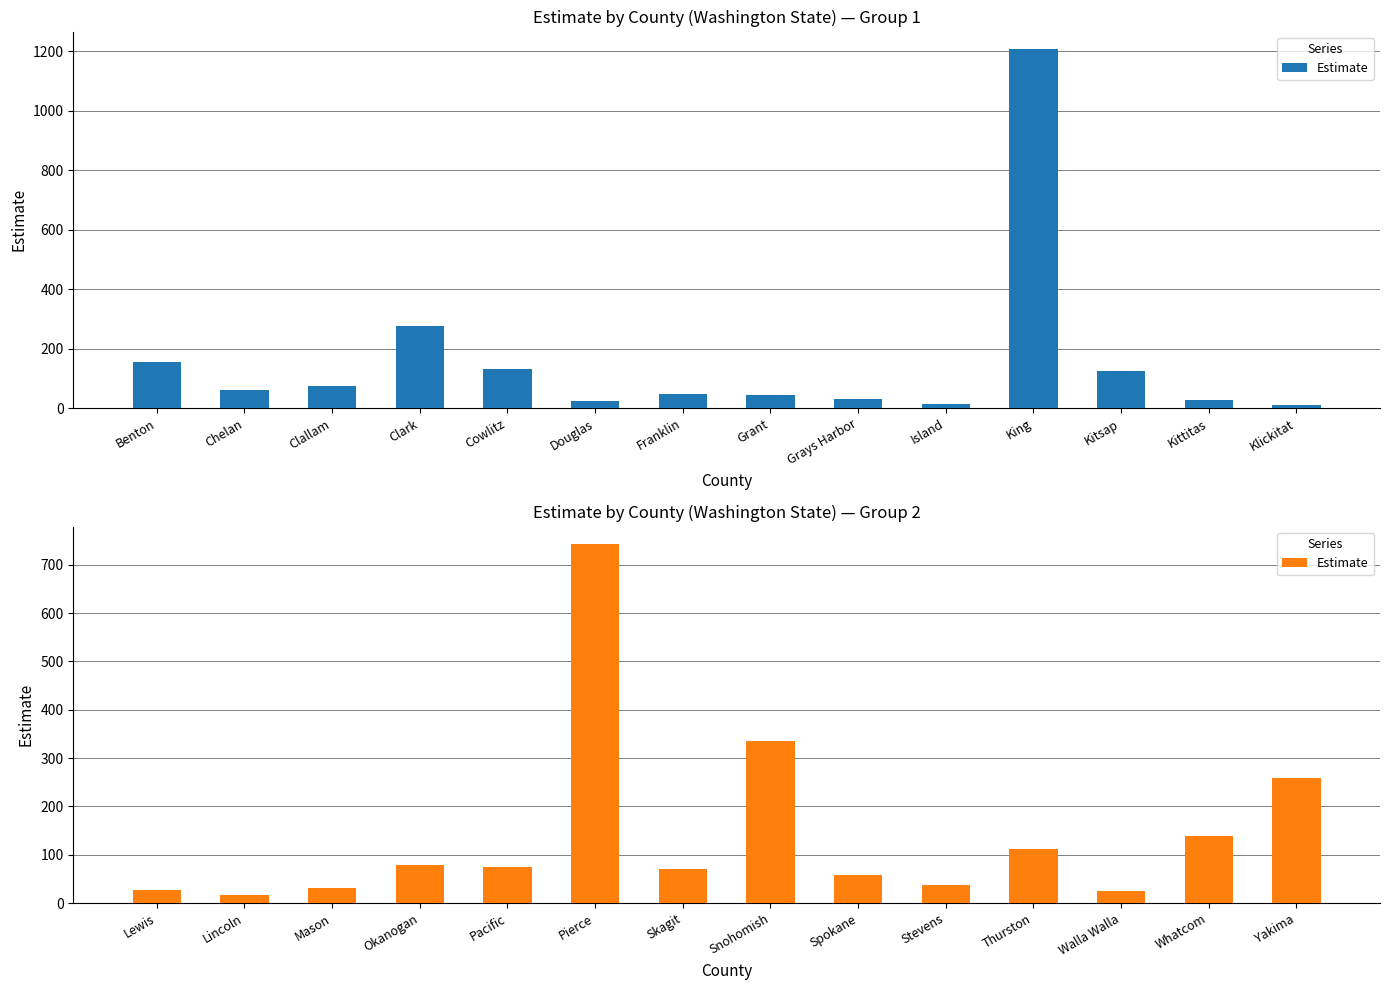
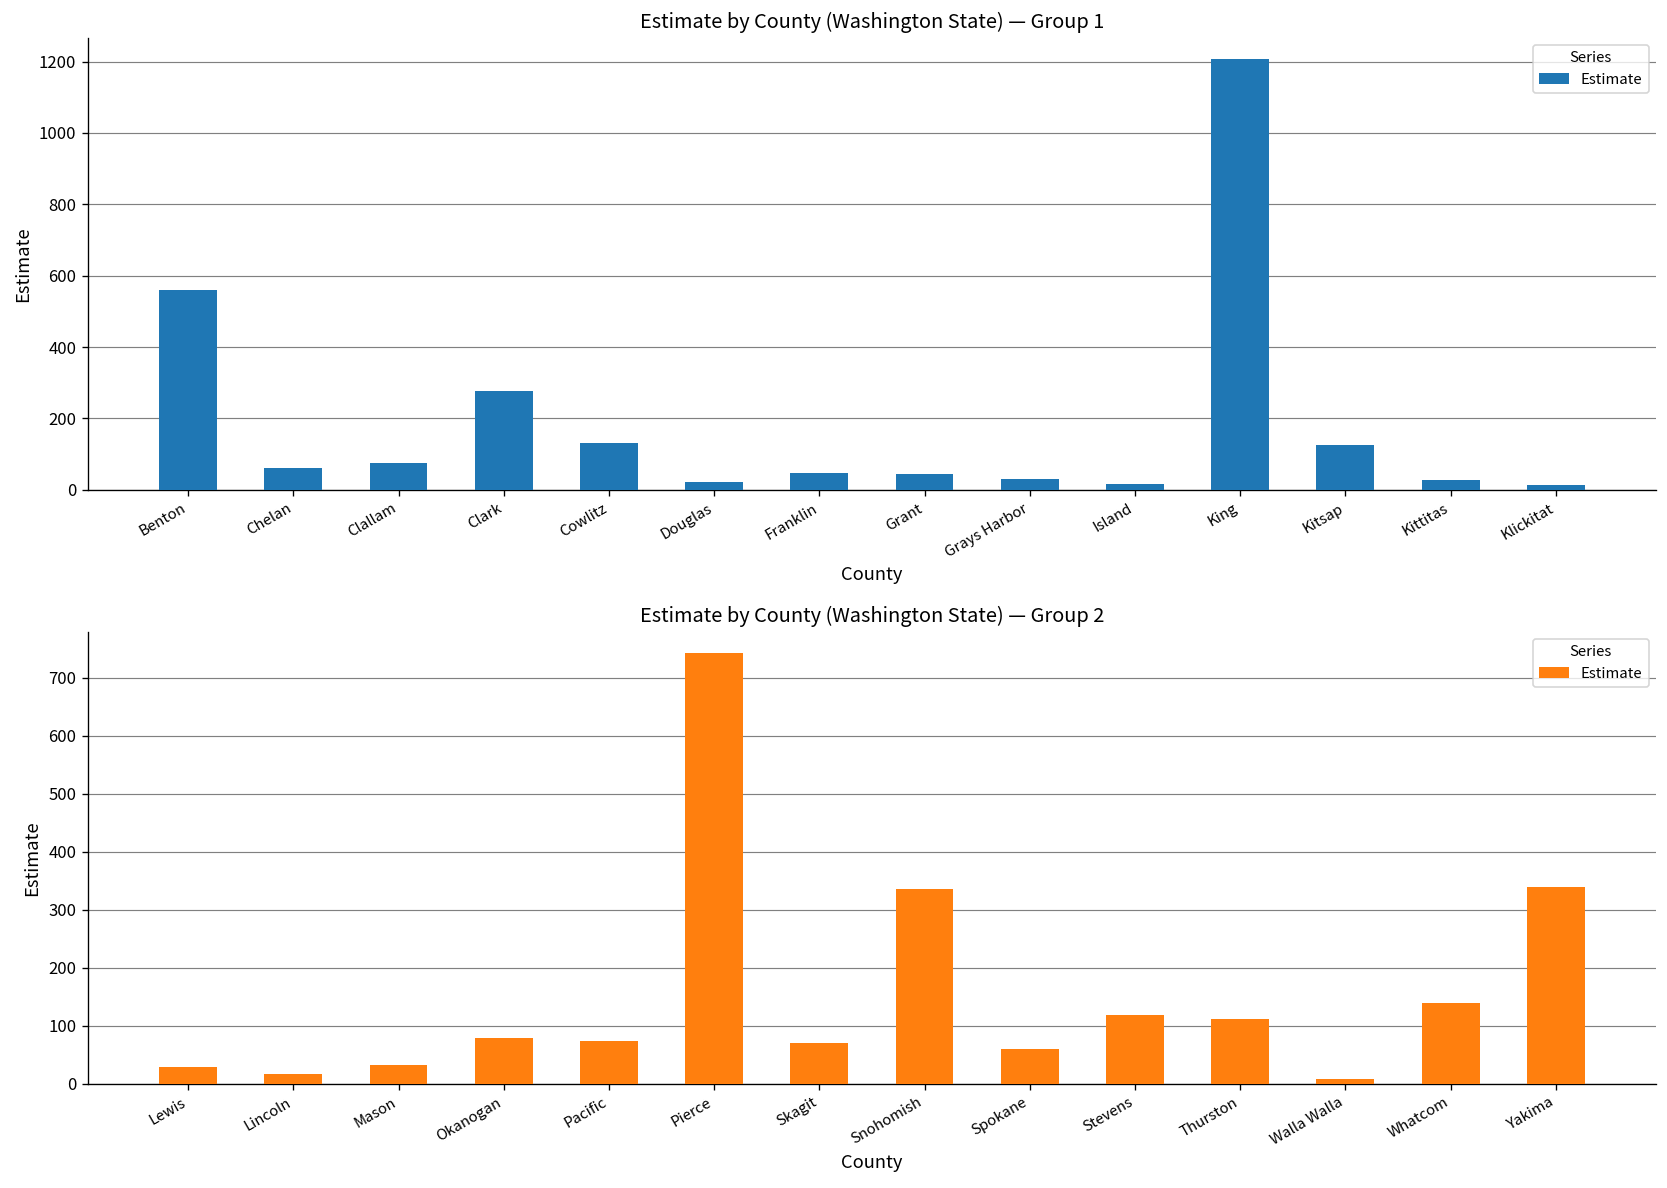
Estimate by County (Washington State) — Group 1, Benton: 160 -> 560
Estimate by County (Washington State) — Group 2, Stevens: 40 -> 120
Estimate by County (Washington State) — Group 2, Walla Walla: 30 -> 10
Estimate by County (Washington State) — Group 2, Yakima: 260 -> 340
